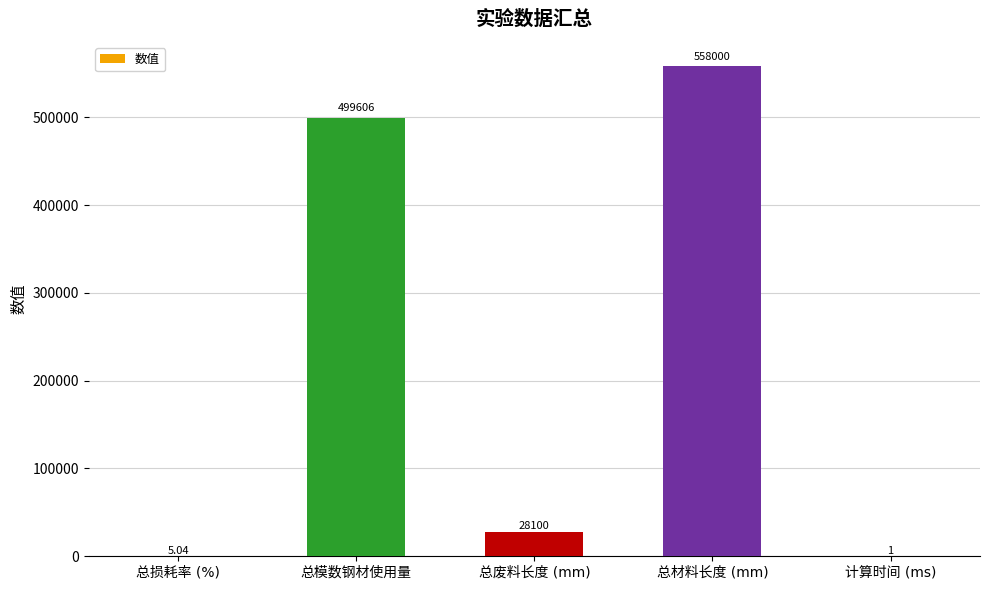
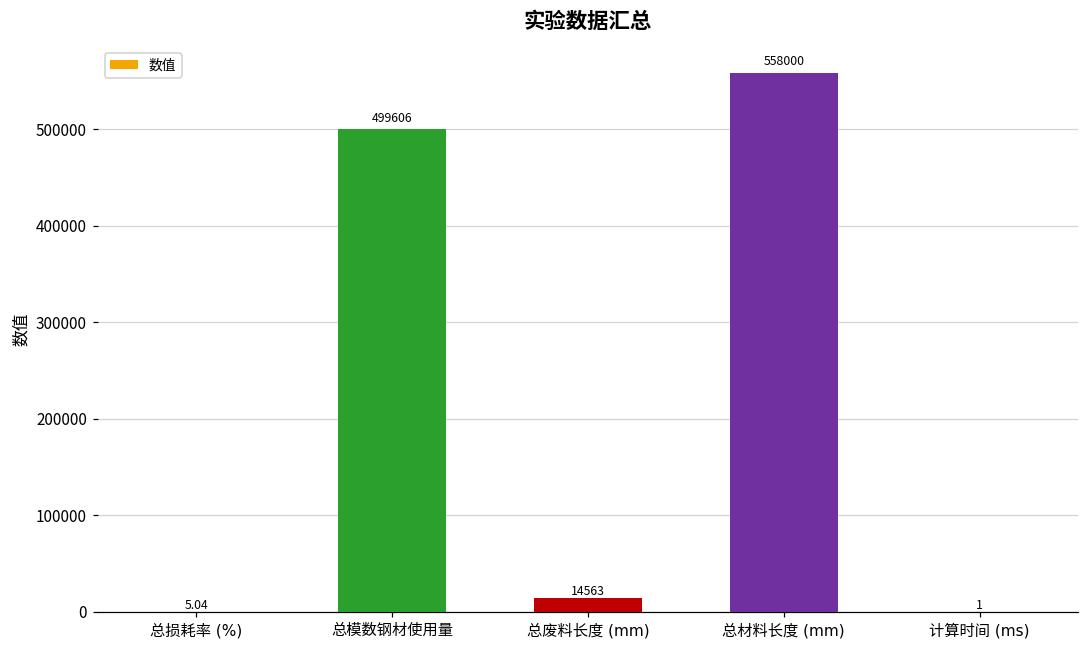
总废料长度 (mm): 28100 -> 14563
